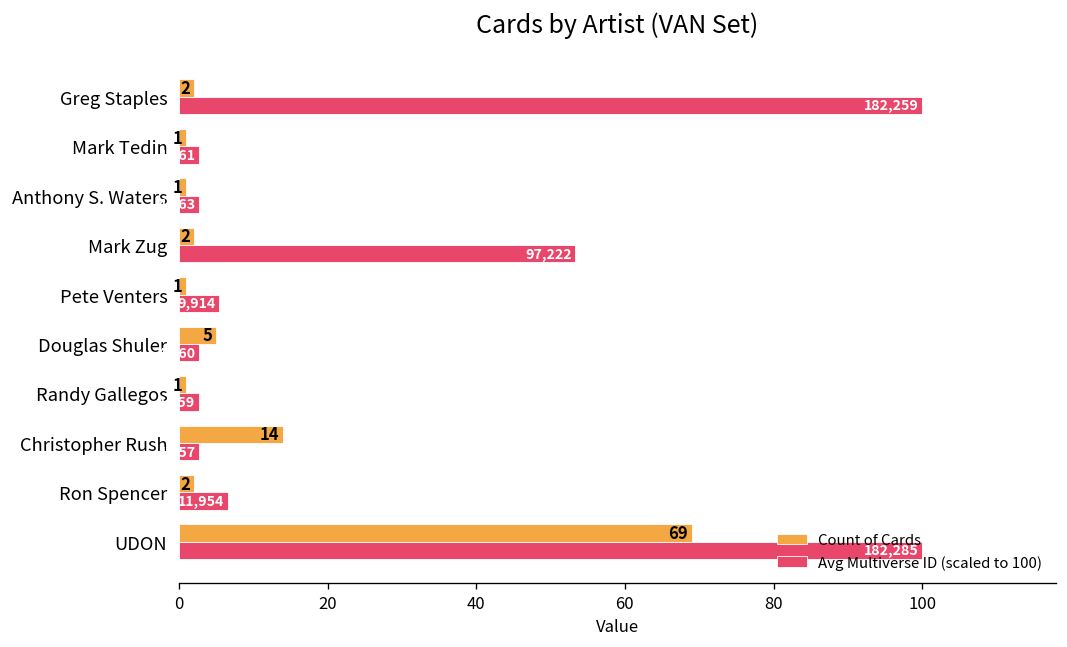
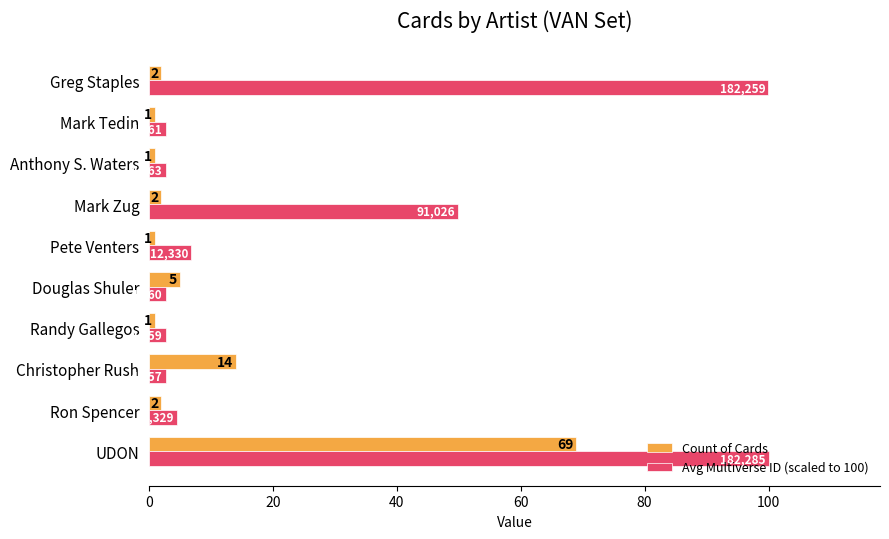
Avg Multiverse ID (scaled to 100), Mark Zug: 97,222 -> 91,026
Avg Multiverse ID (scaled to 100), Pete Venters: 9,914 -> 12,330
Avg Multiverse ID (scaled to 100), Ron Spencer: 11,954 -> 8,329
